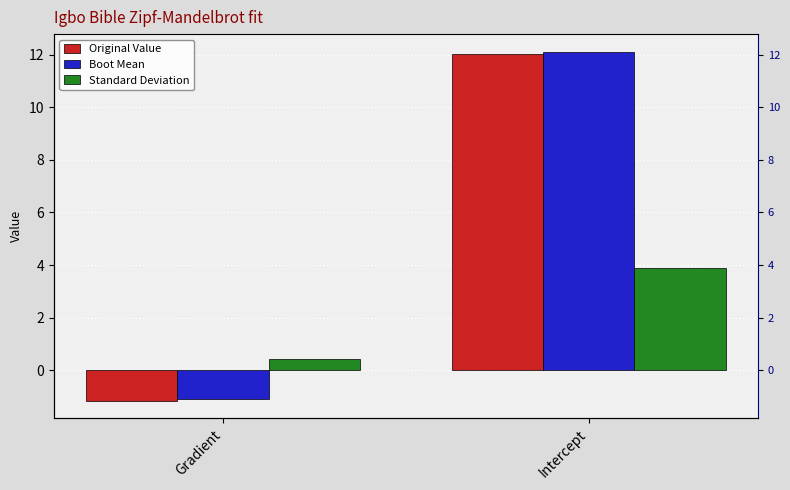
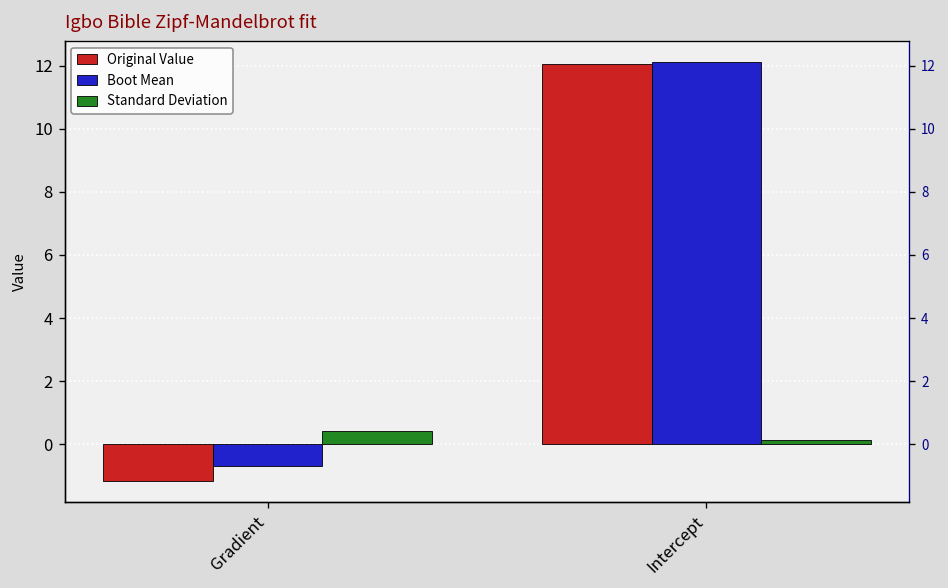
Boot Mean, Gradient: -1.1 -> -0.7
Standard Deviation, Intercept: 3.9 -> 0.1
